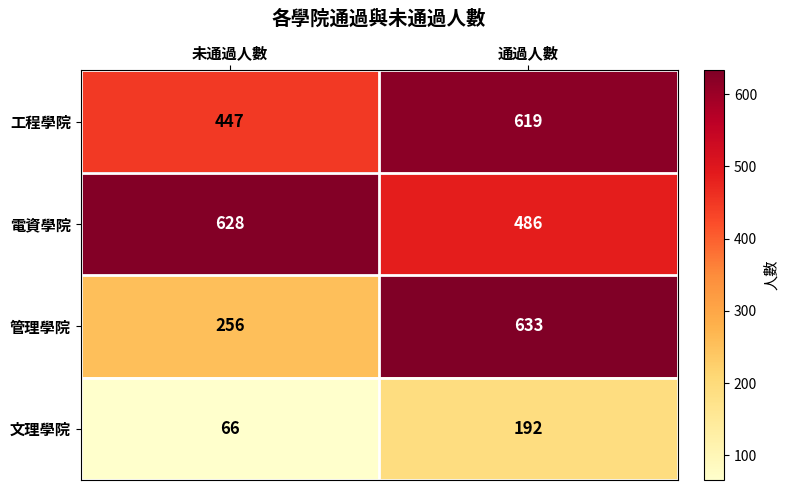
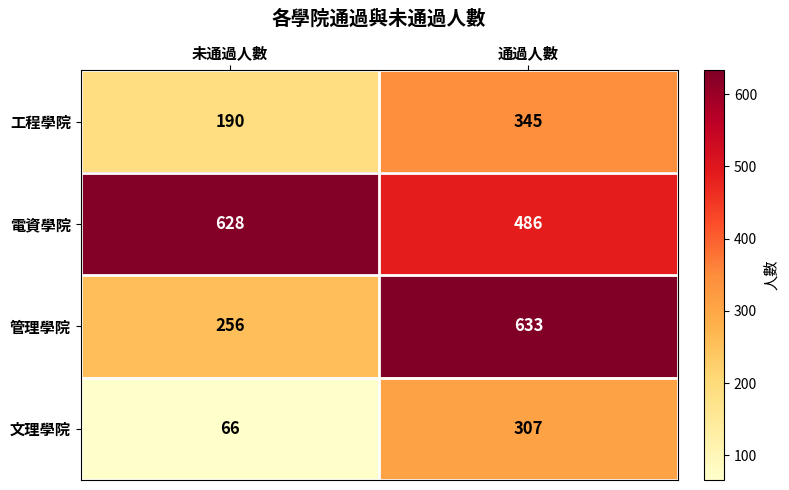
工程學院, 未通過人數: 447 -> 190
工程學院, 通過人數: 619 -> 345
文理學院, 通過人數: 192 -> 307
